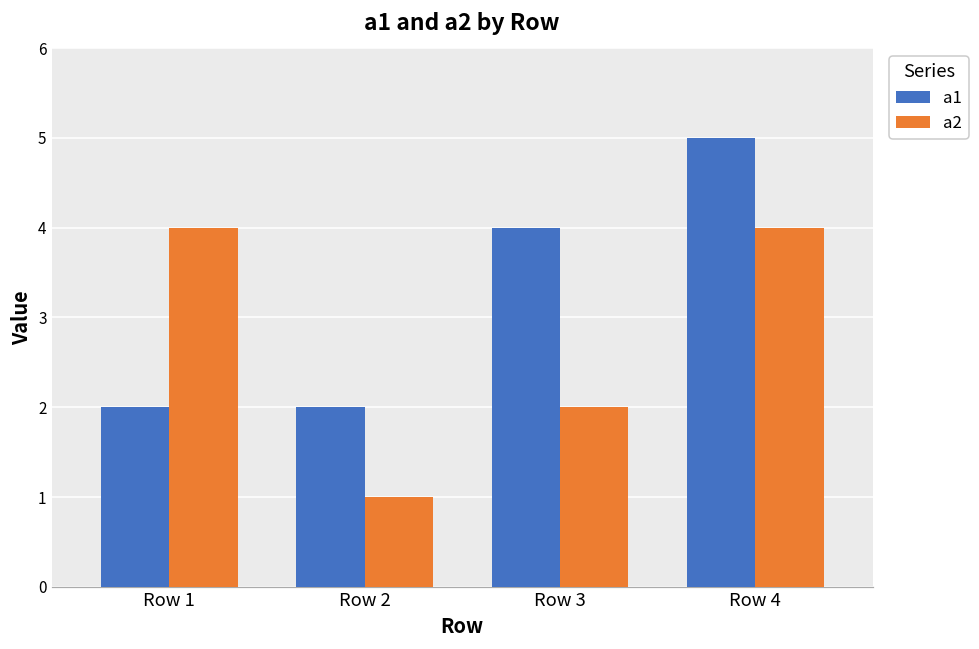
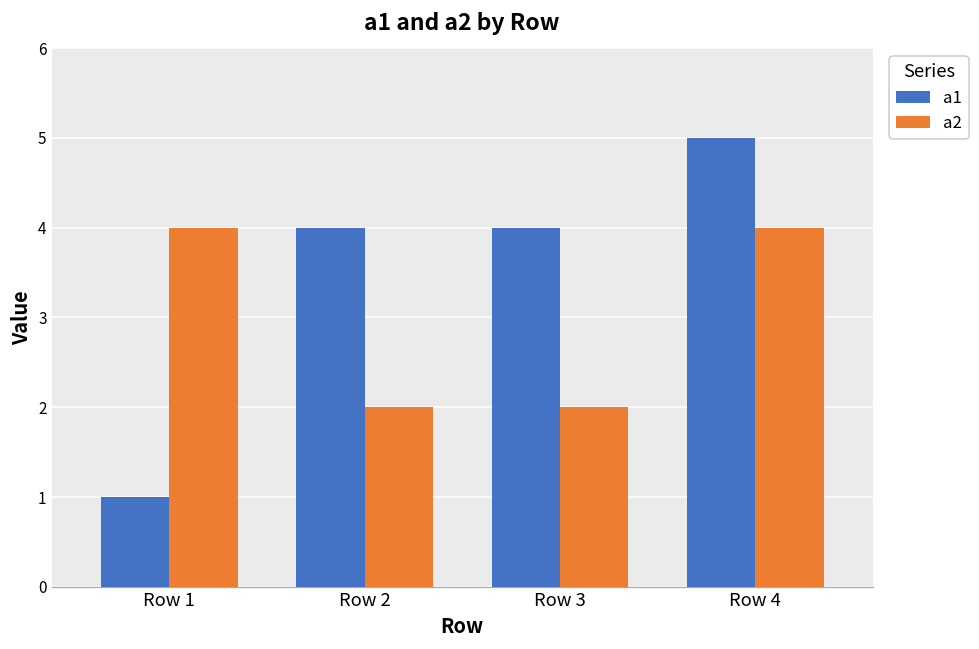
a1, Row 1: 2 -> 1
a1, Row 2: 2 -> 4
a2, Row 2: 1 -> 2
